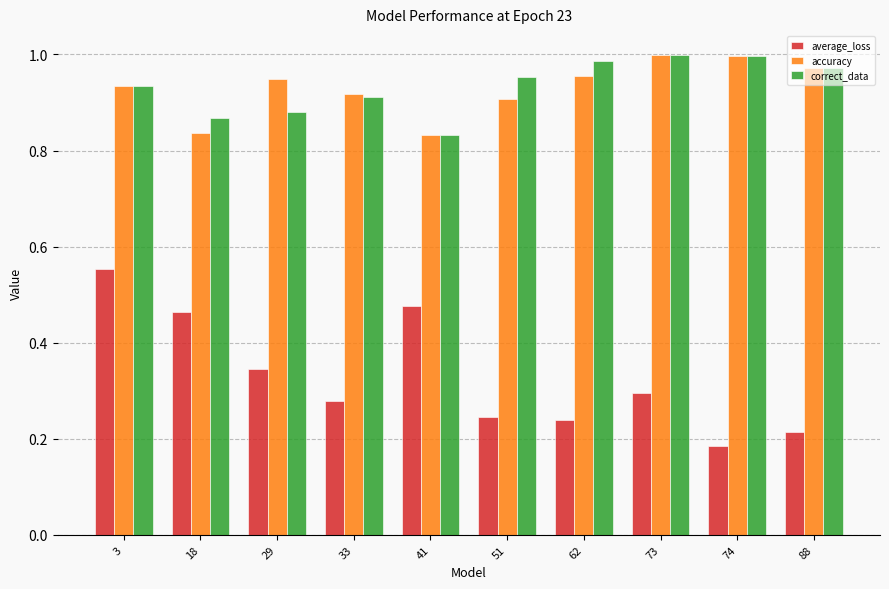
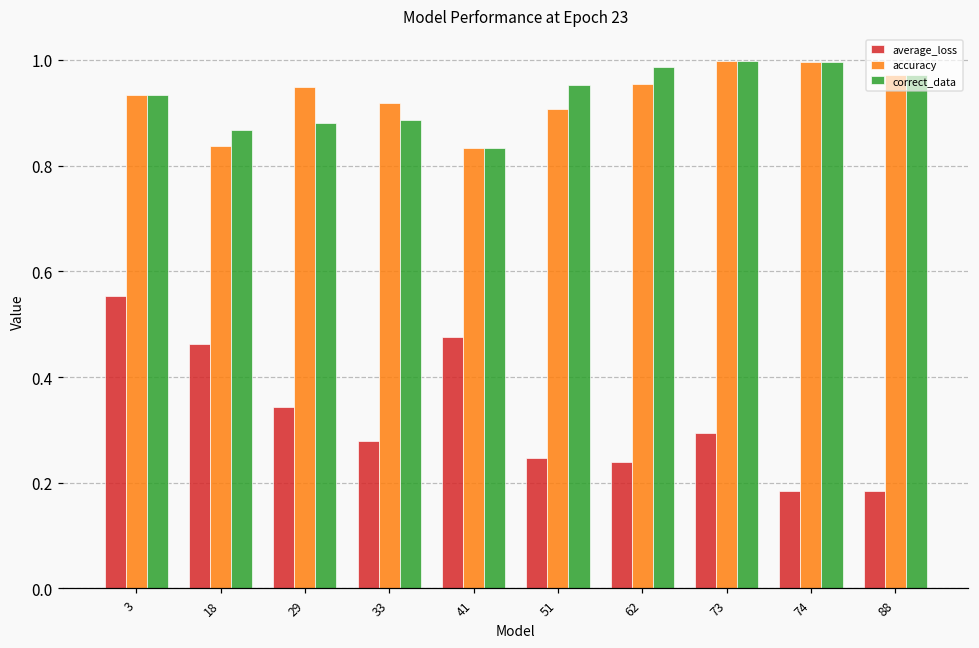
correct_data, 33: 0.91 -> 0.89
average_loss, 88: 0.21 -> 0.18
